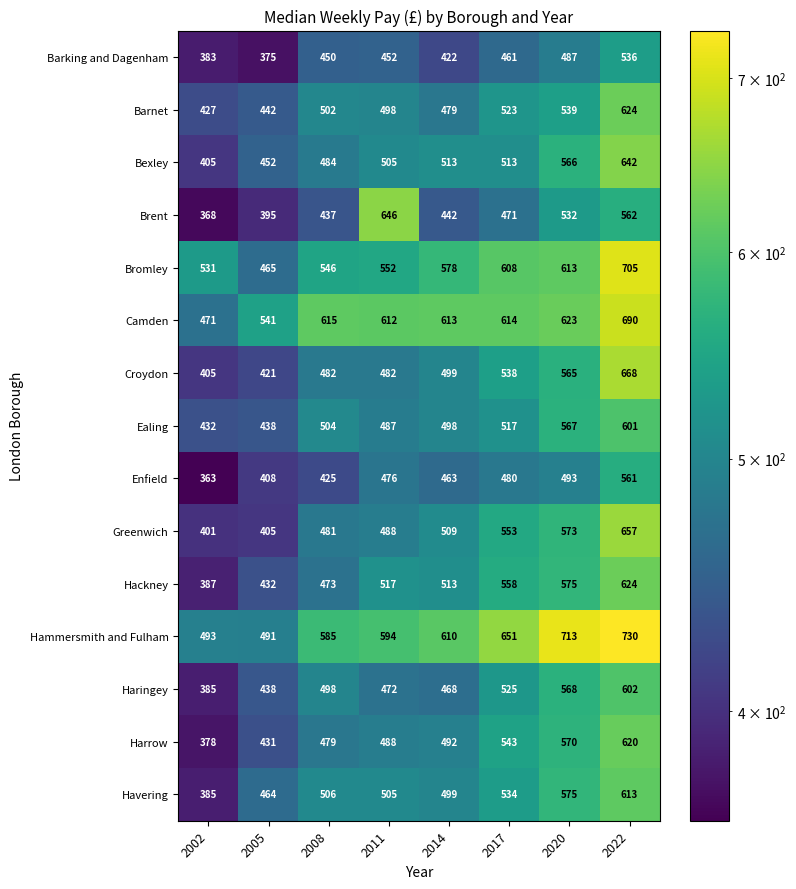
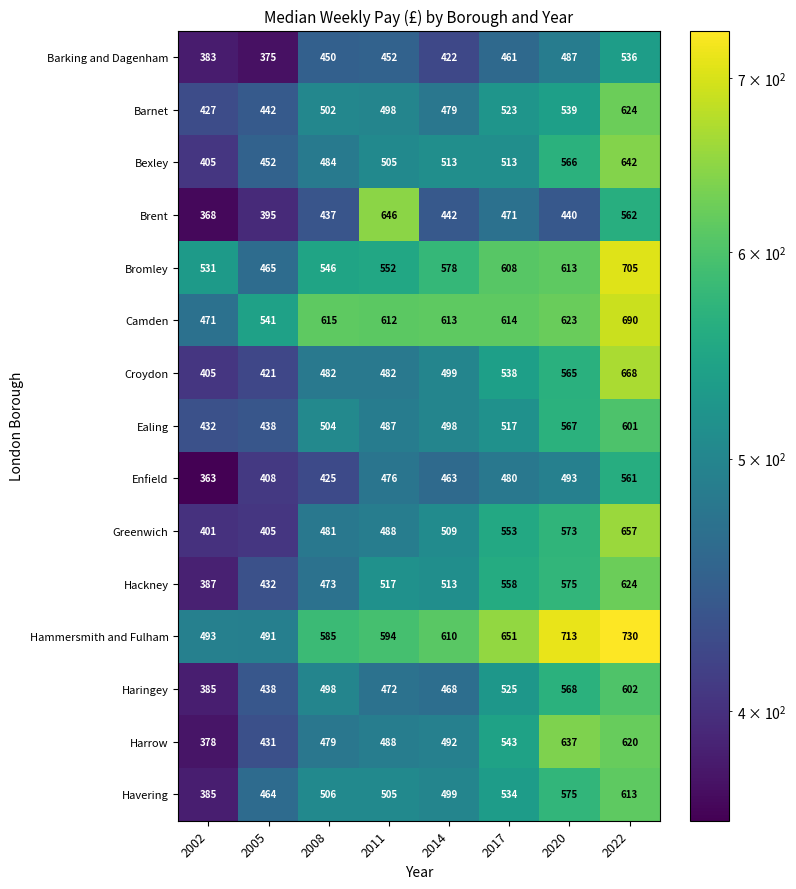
Brent, 2020: 532 -> 440
Harrow, 2020: 570 -> 637
